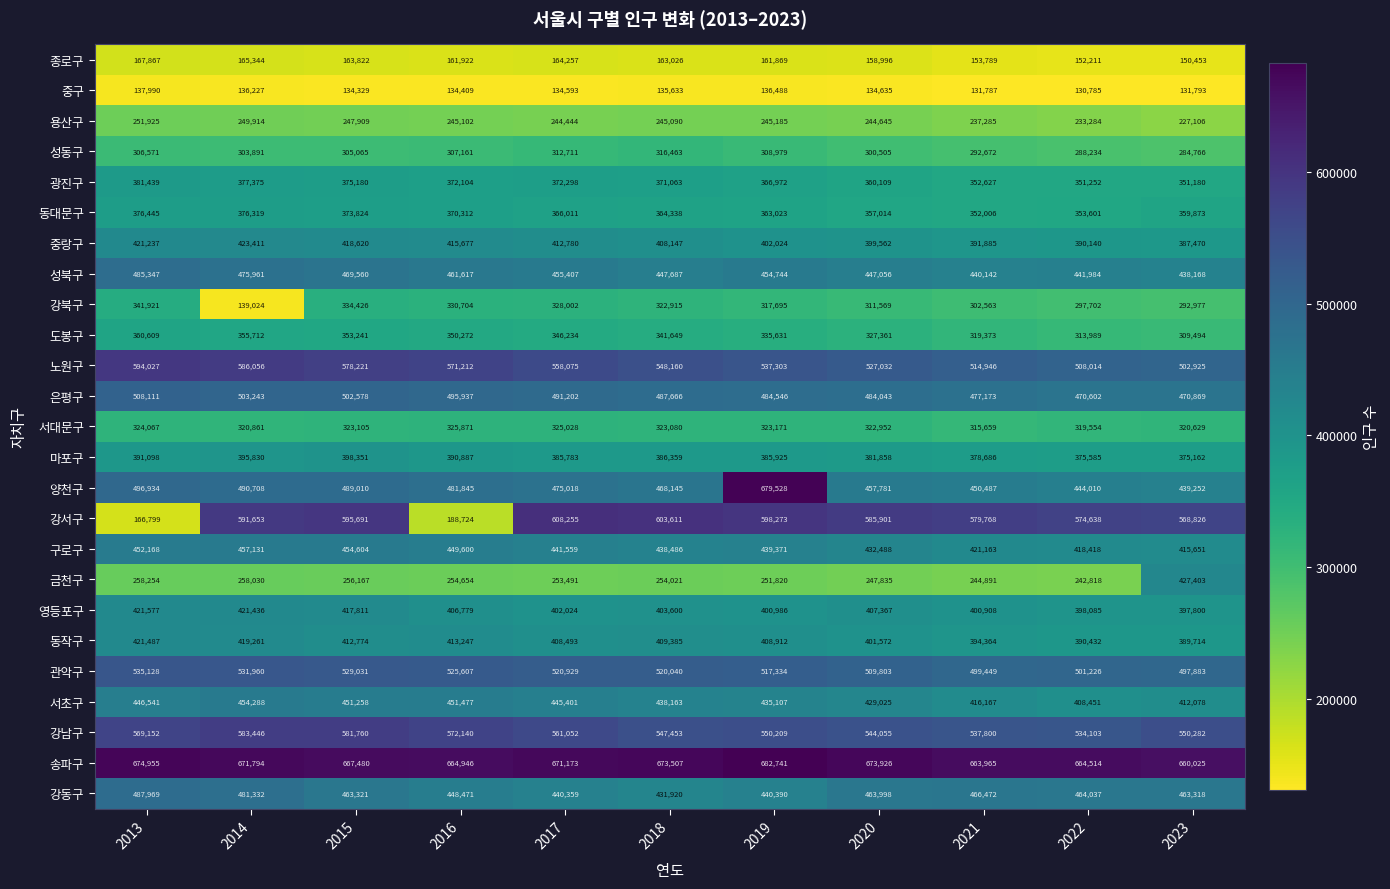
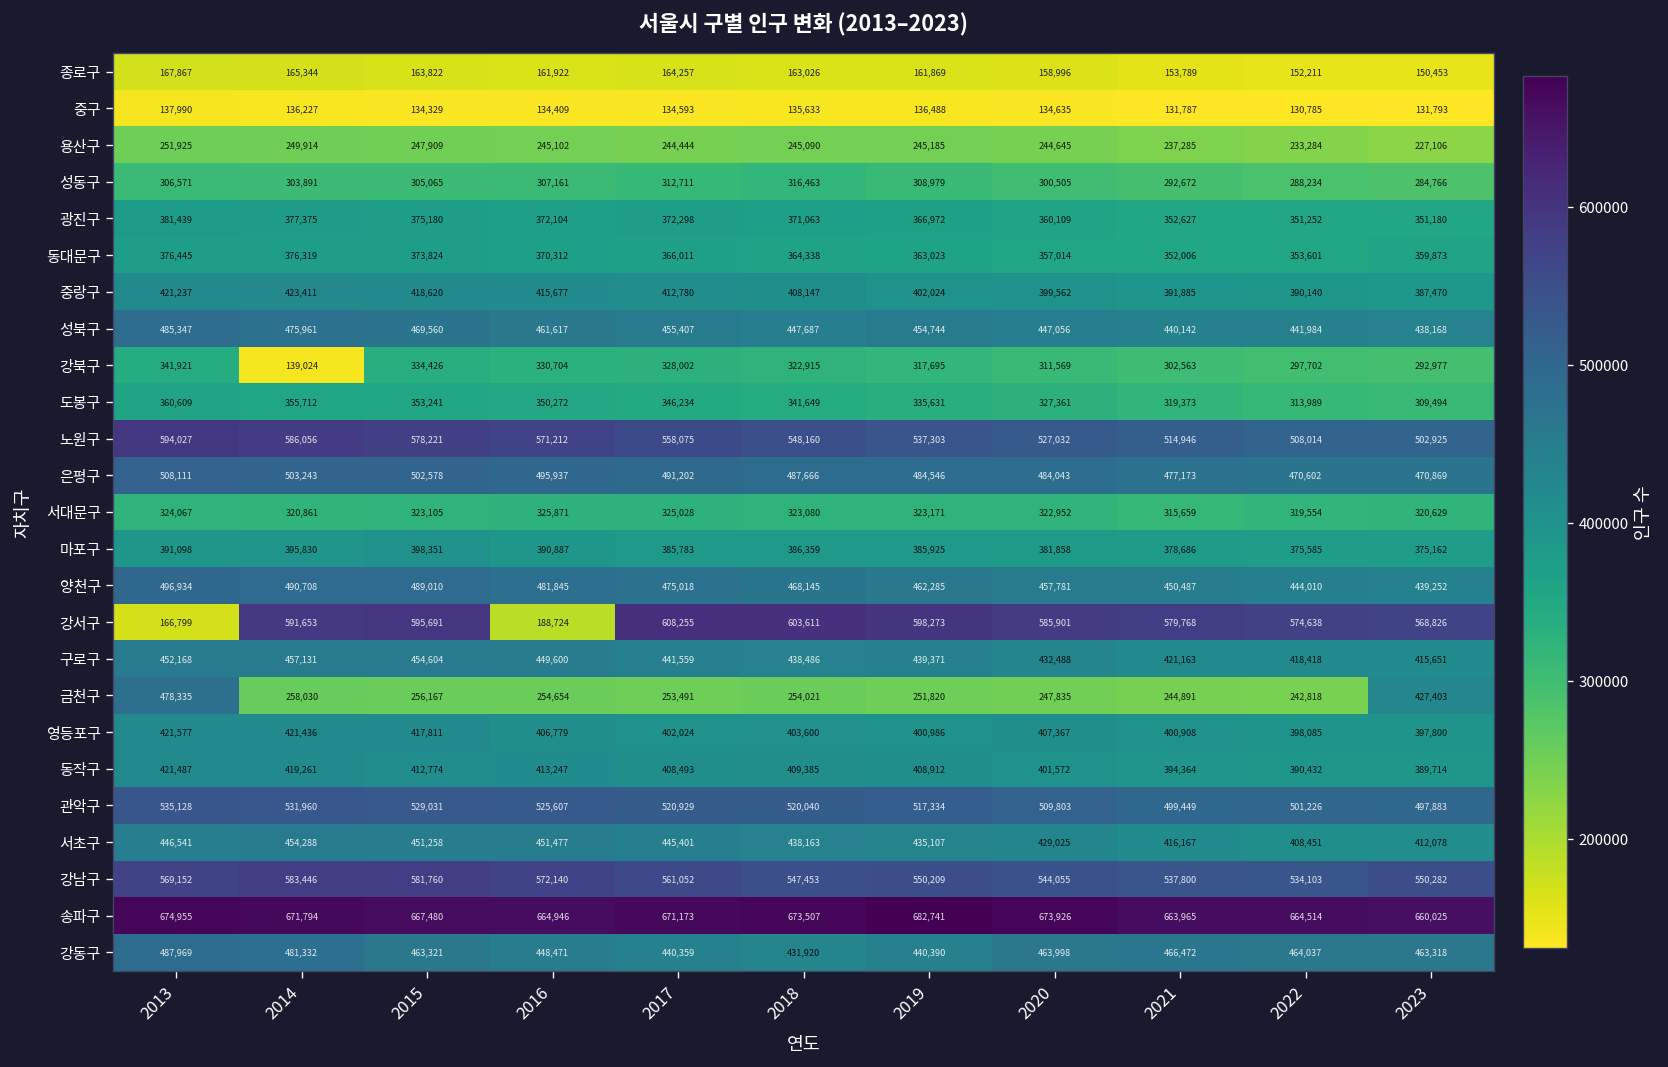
양천구, 2019: 679,528 -> 462,285
금천구, 2013: 258,254 -> 478,335
